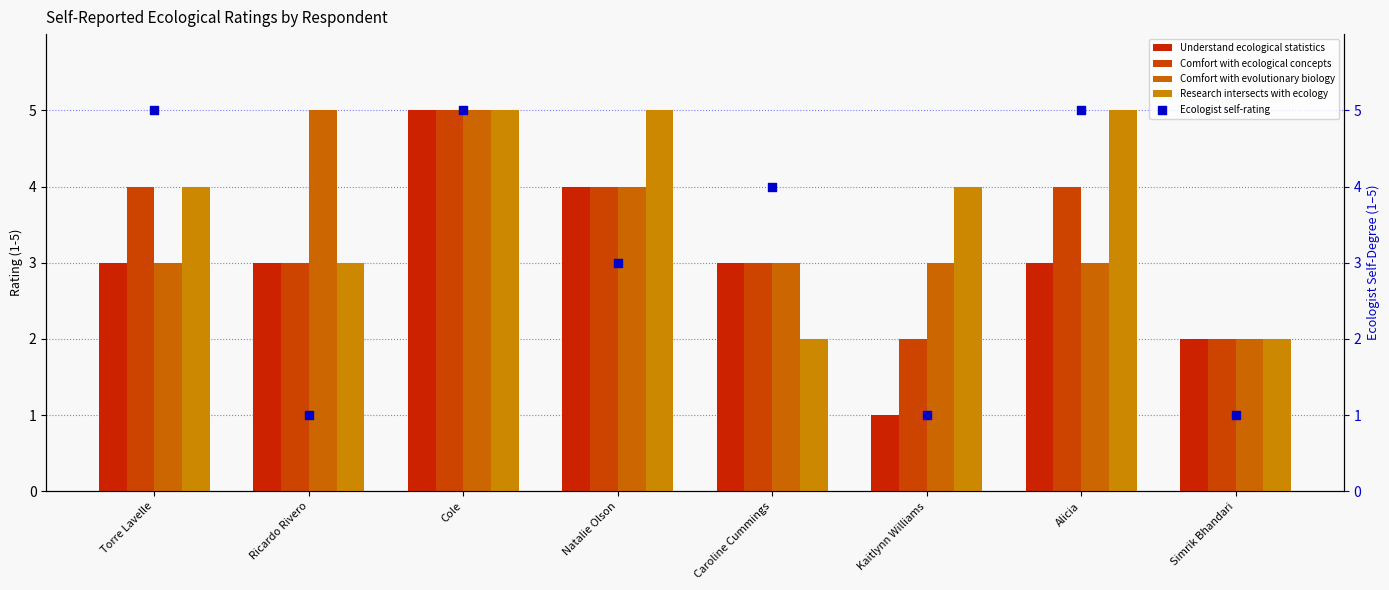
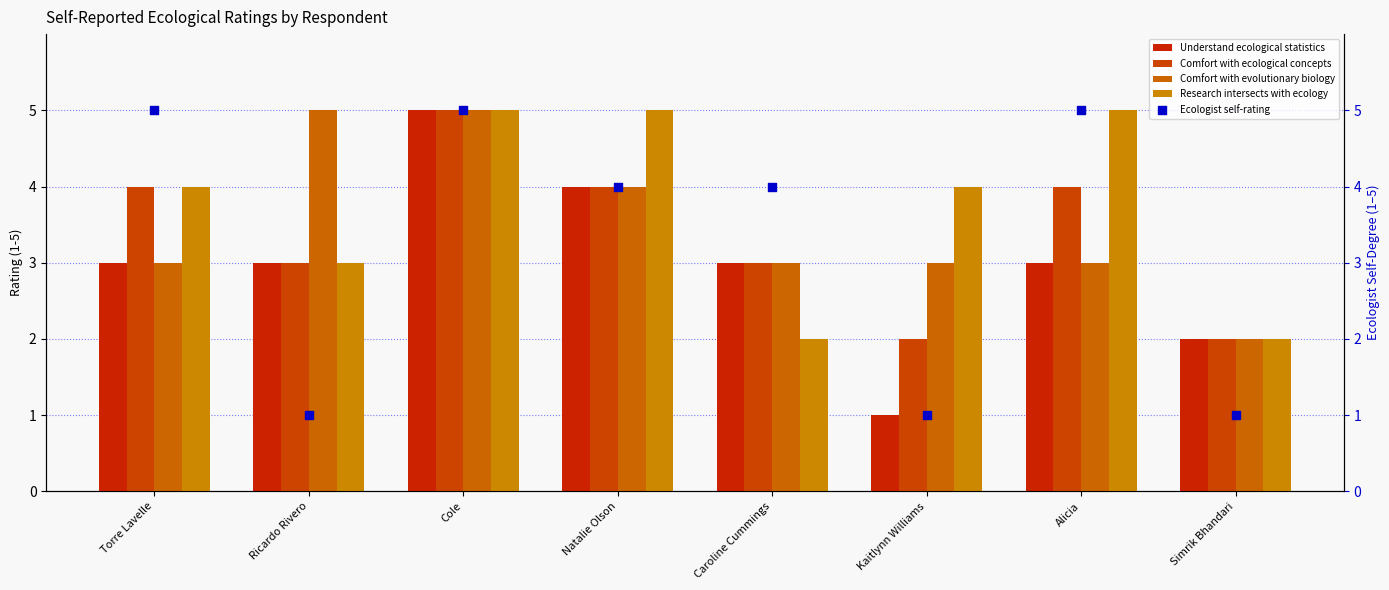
Ecologist self-rating, Natalie Olson: 3 -> 4
